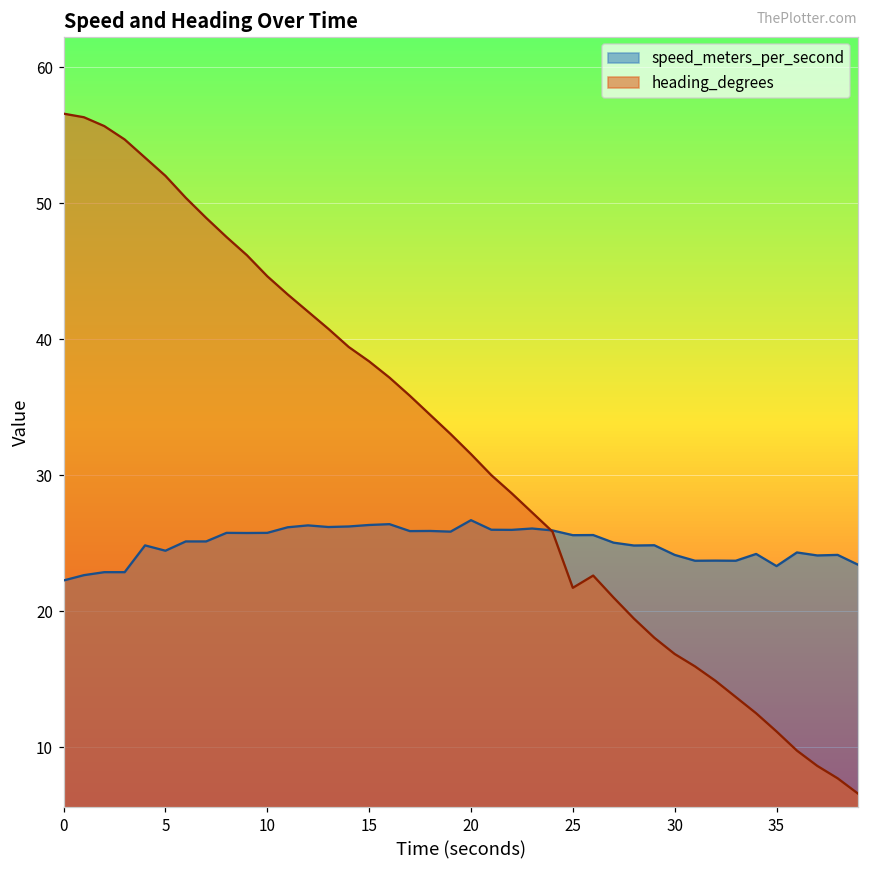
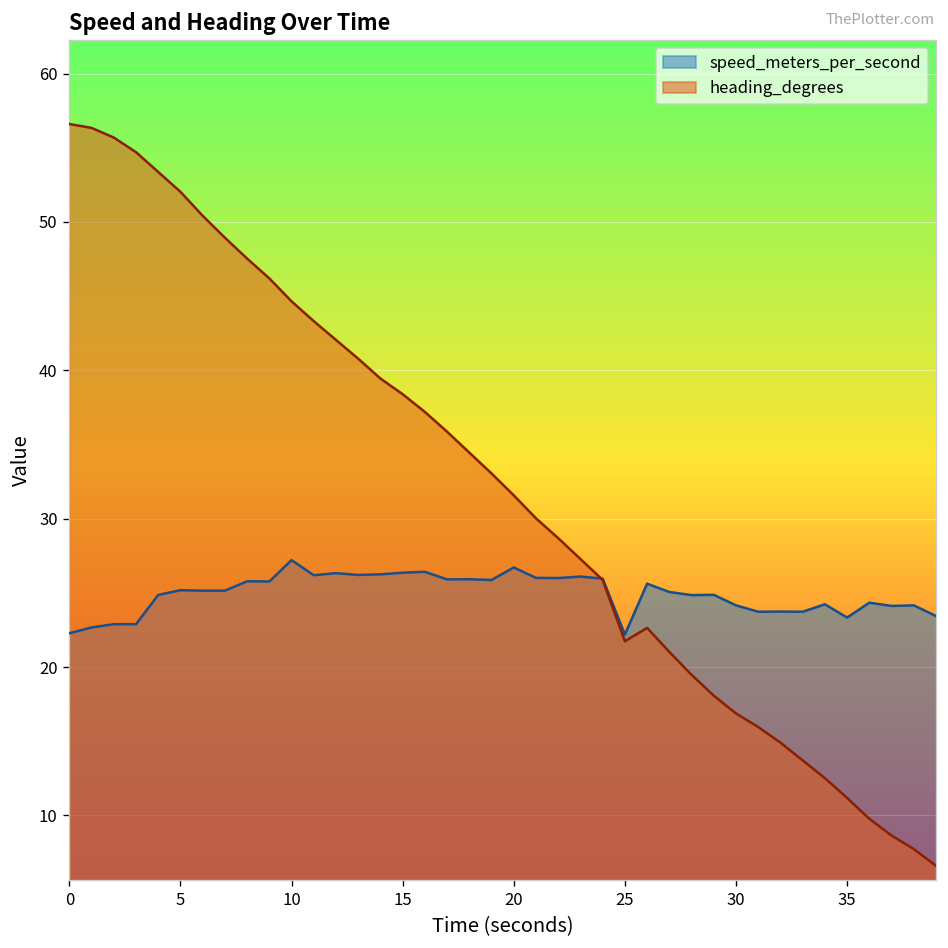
speed_meters_per_second, 5: 24.5 -> 25.2
speed_meters_per_second, 10: 25.8 -> 27.2
speed_meters_per_second, 25: 25.6 -> 22.2
